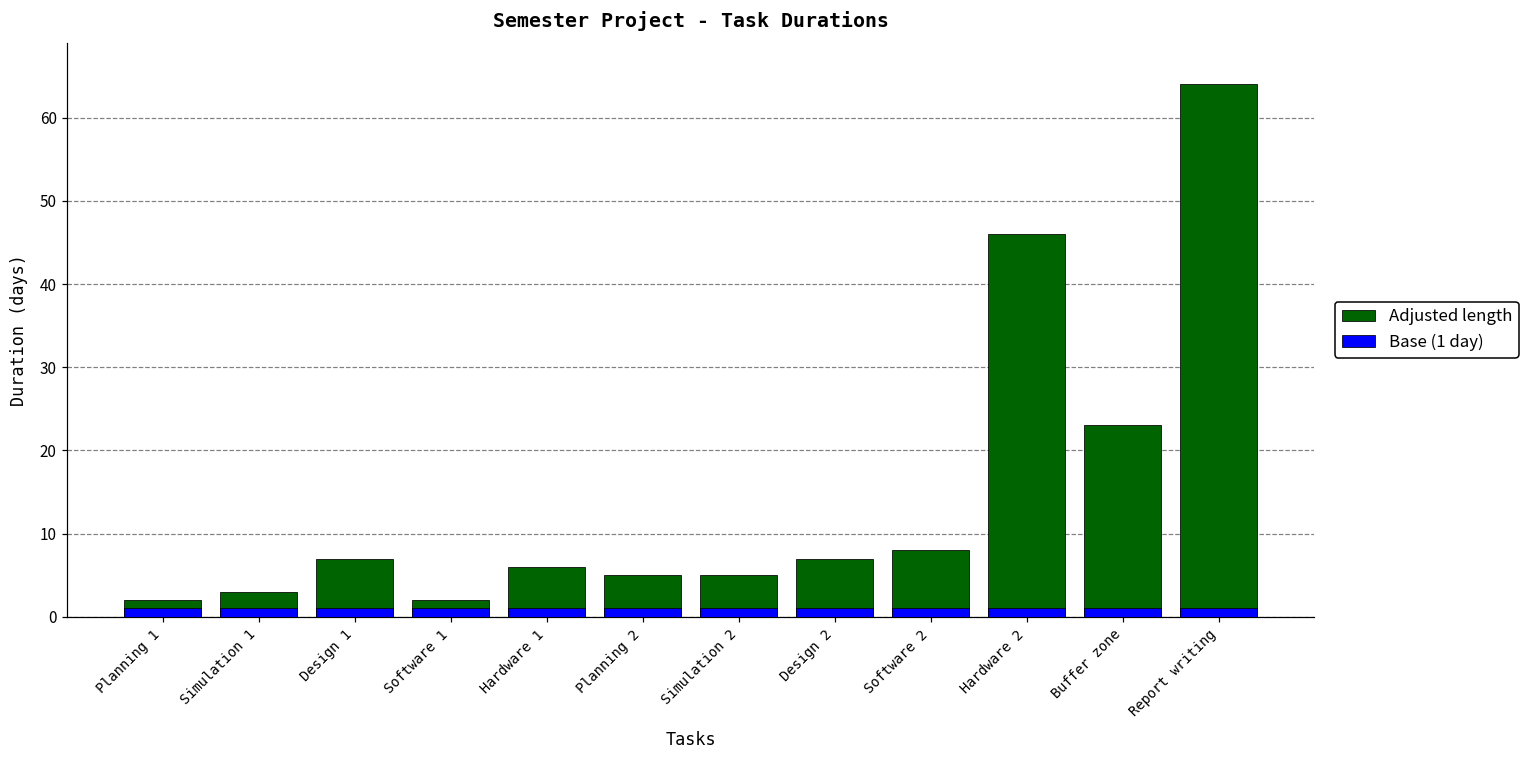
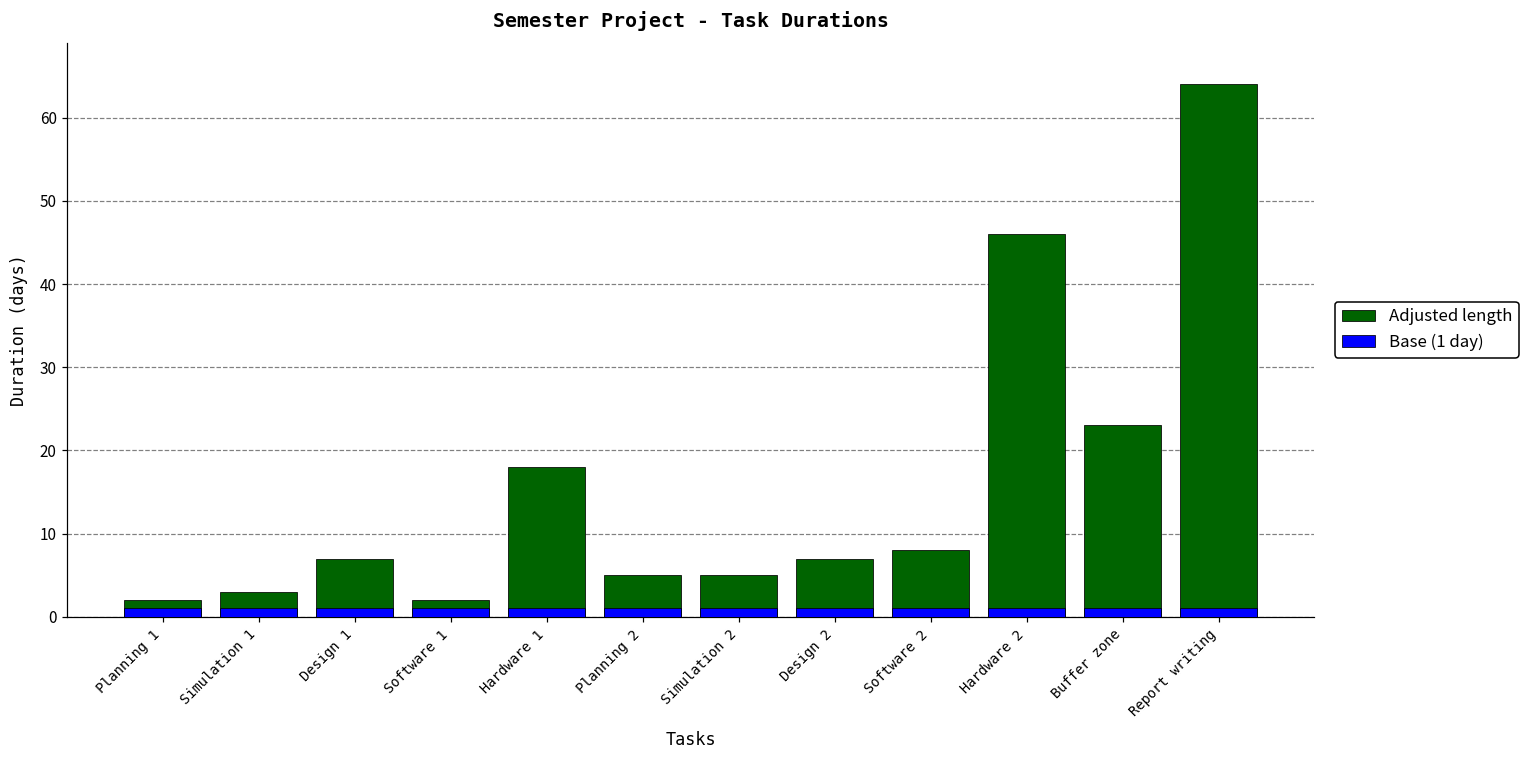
Adjusted length, Hardware 1: 6 -> 18
